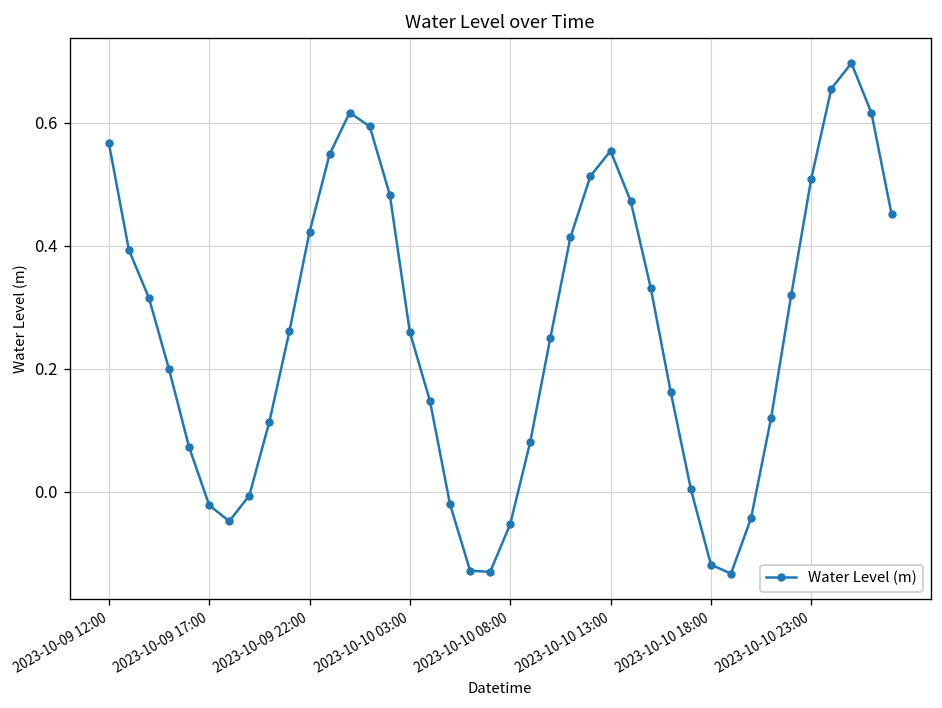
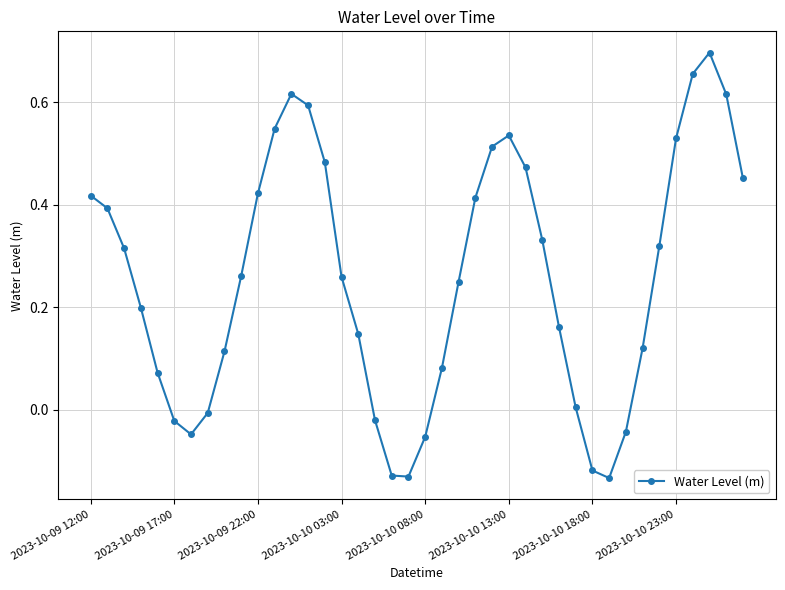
2023-10-09 12:00: 0.57 -> 0.42
2023-10-10 13:00: 0.55 -> 0.54
2023-10-10 23:00: 0.51 -> 0.53
